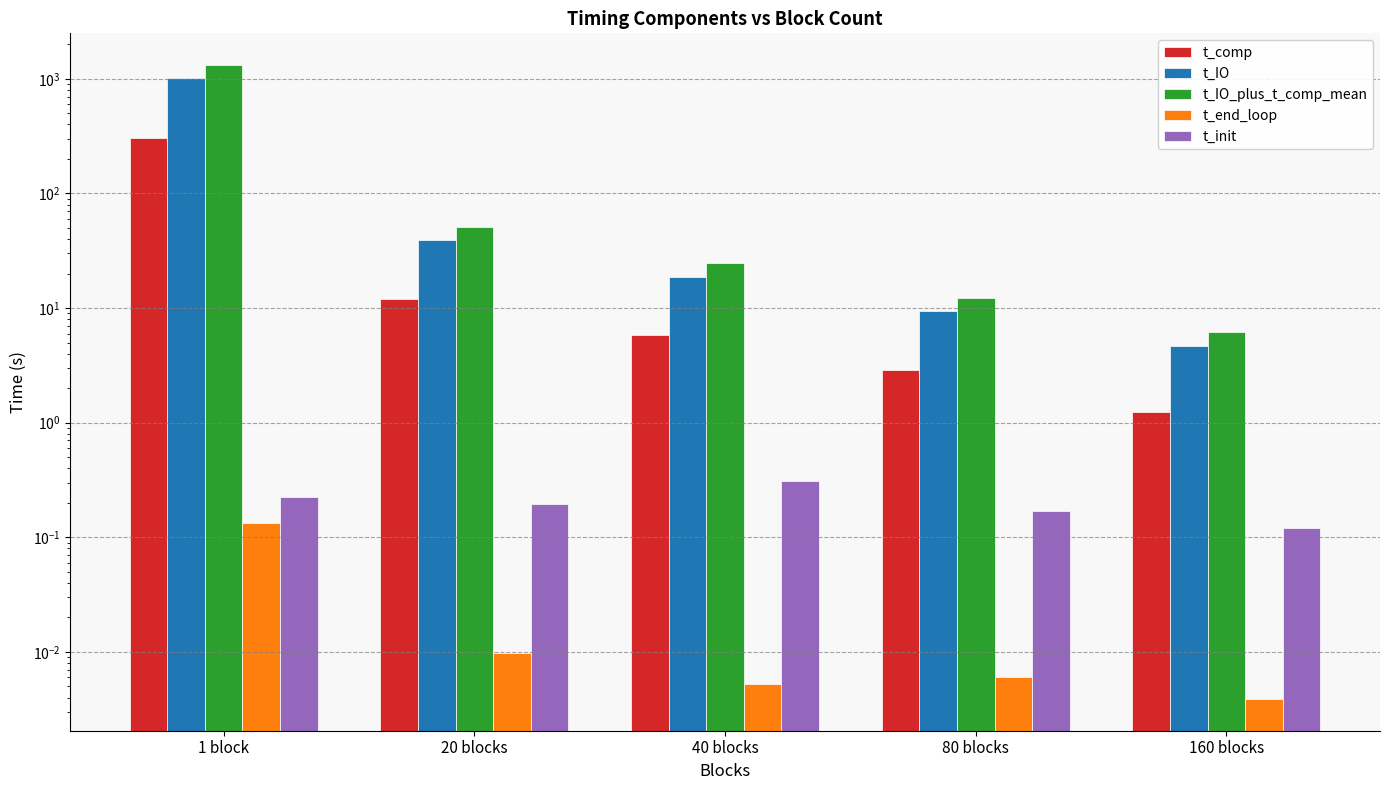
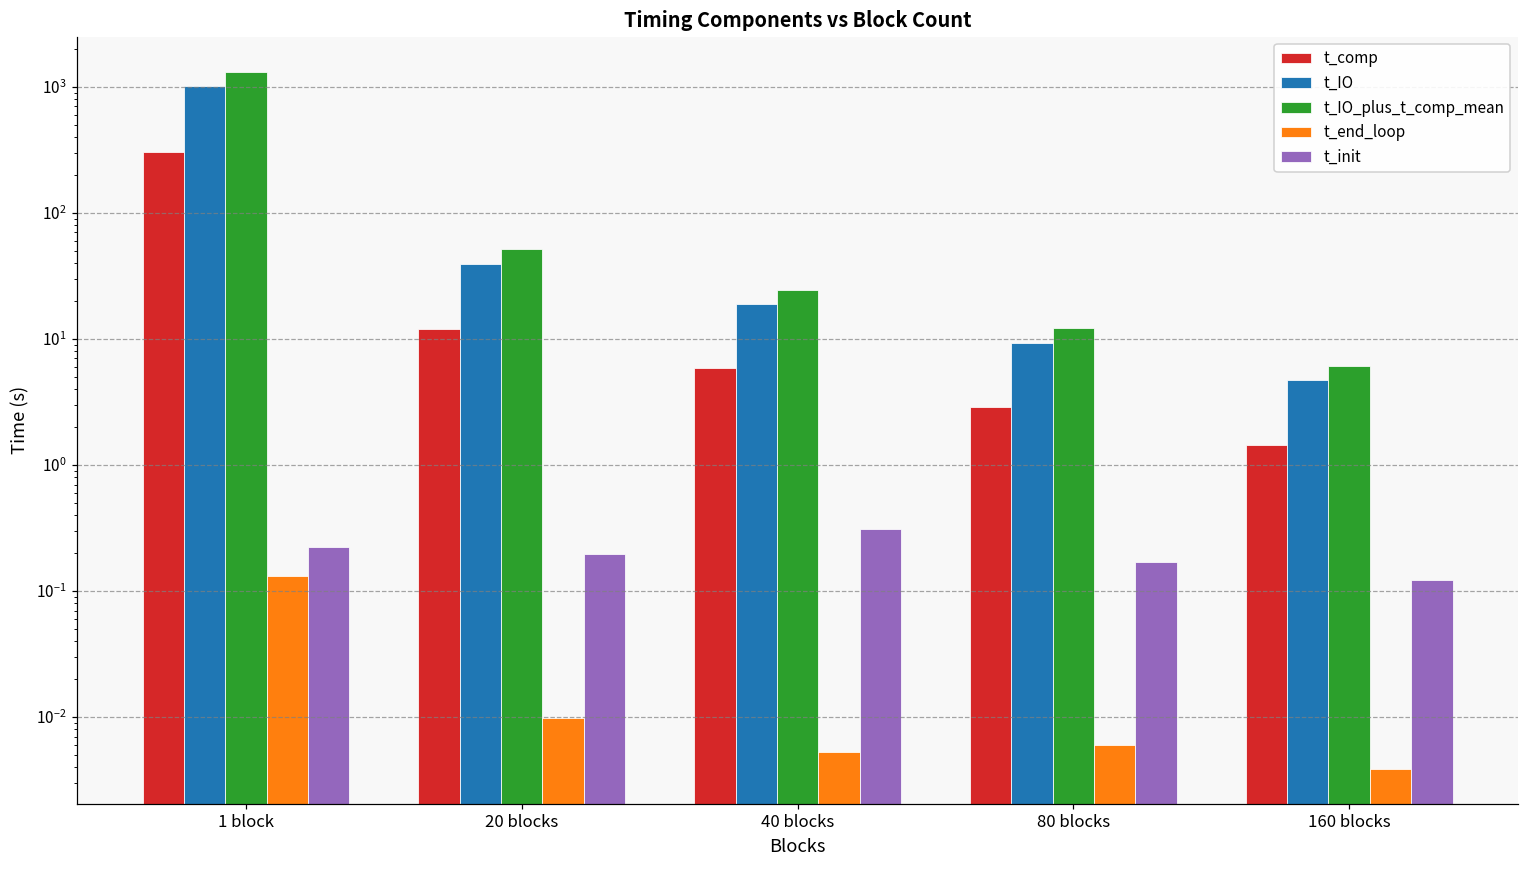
t_comp, 160 blocks: 1.2 -> 1.4
